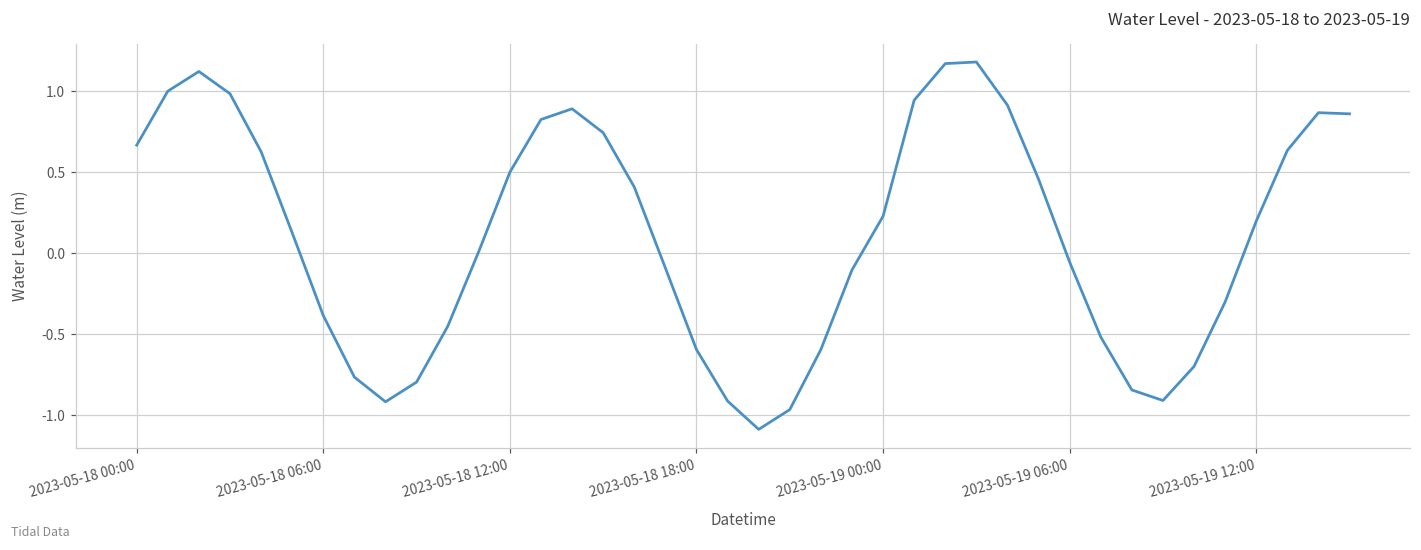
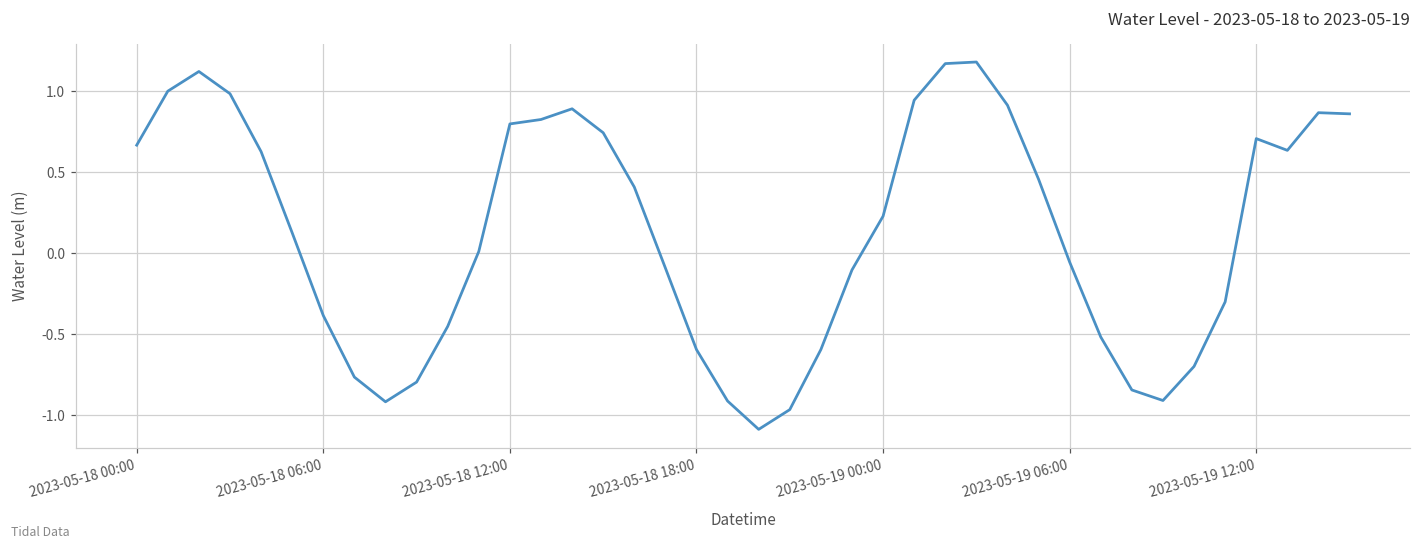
2023-05-18 12:00: 0.50 -> 0.80
2023-05-19 12:00: 0.20 -> 0.71
